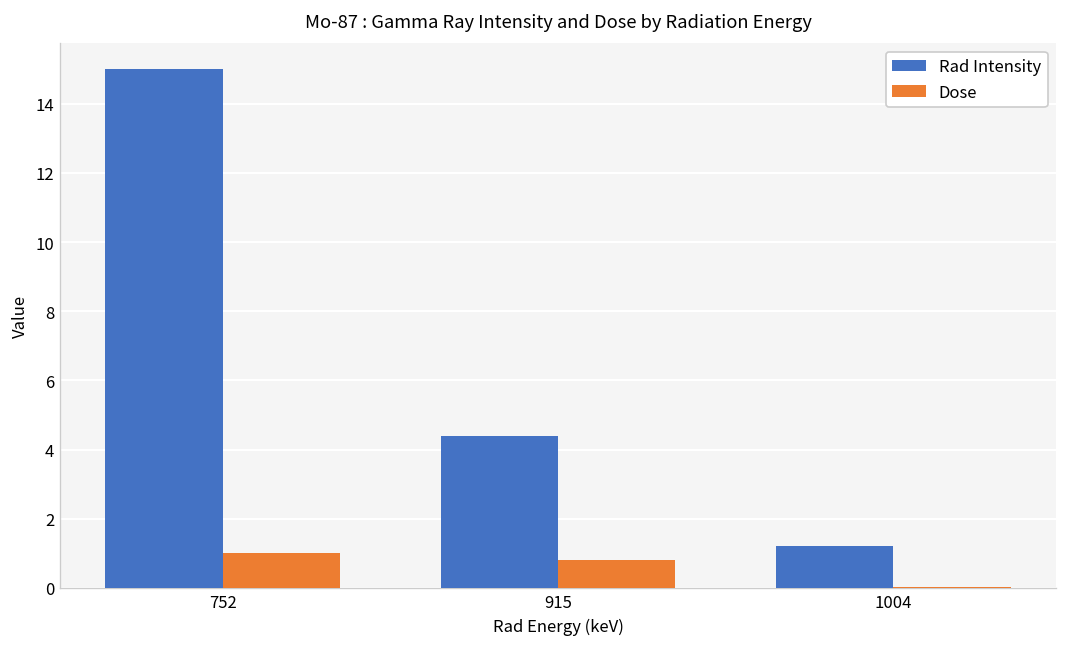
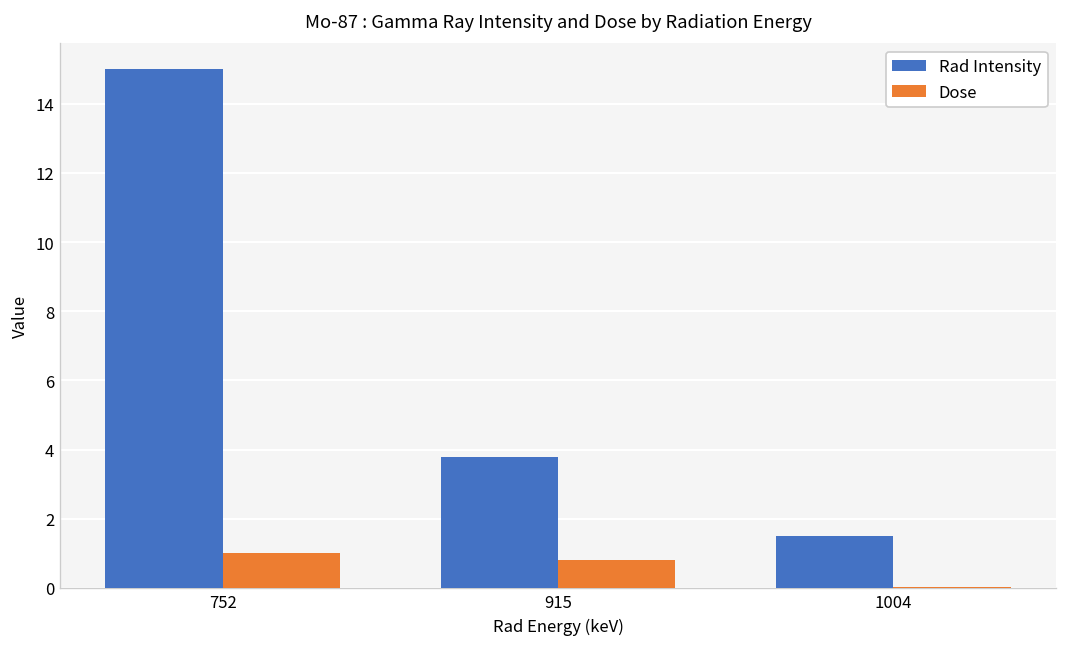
Rad Intensity, 915: 4.4 -> 3.8
Rad Intensity, 1004: 1.2 -> 1.5
